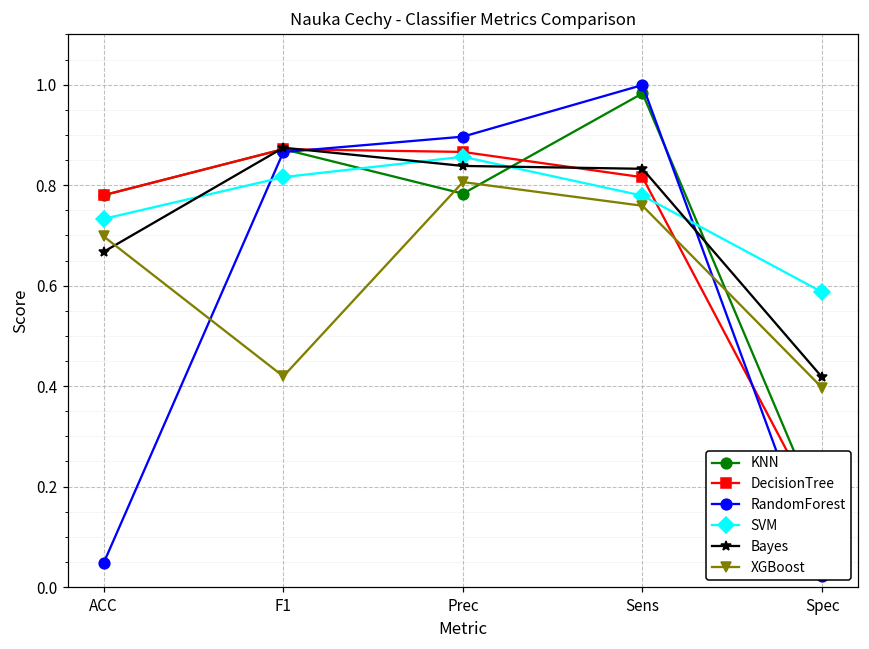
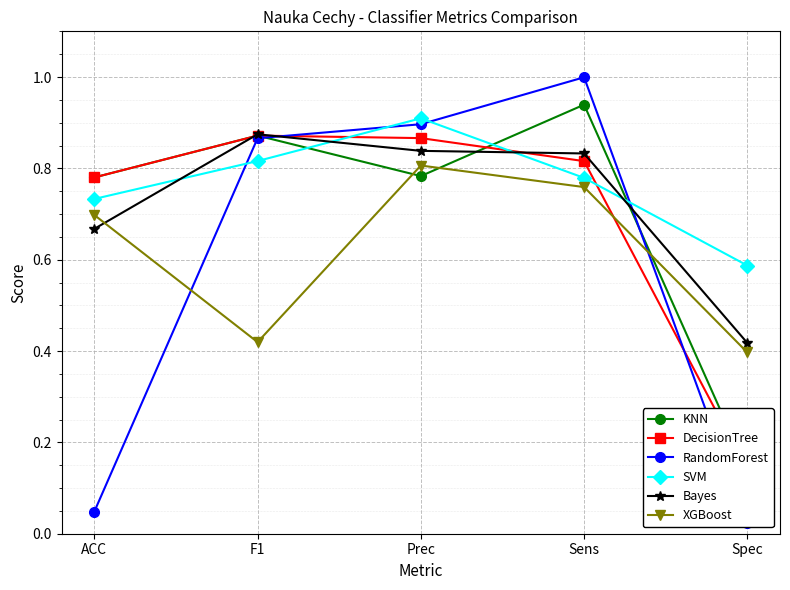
SVM, Prec: 0.86 -> 0.91
KNN, Sens: 0.98 -> 0.94
